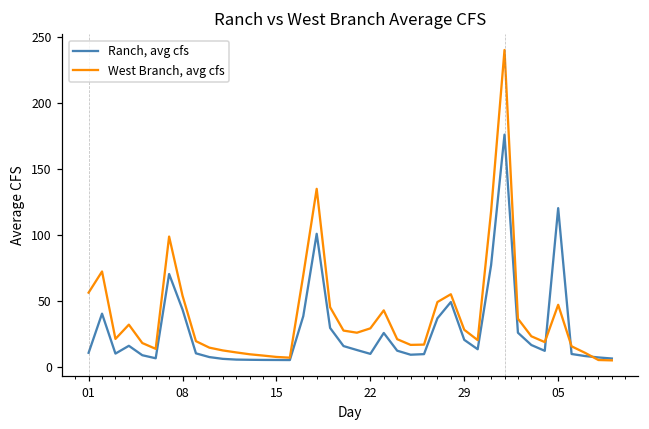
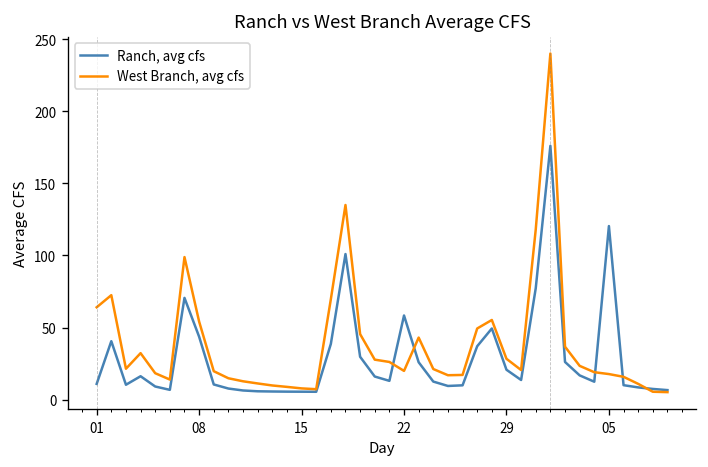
West Branch, avg cfs, 01: 57 -> 64
Ranch, avg cfs, 22: 10 -> 58
West Branch, avg cfs, 22: 30 -> 20
West Branch, avg cfs, 05: 47 -> 18
